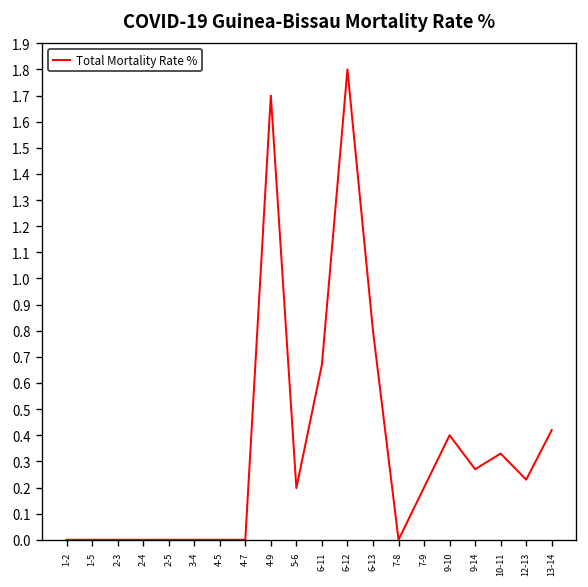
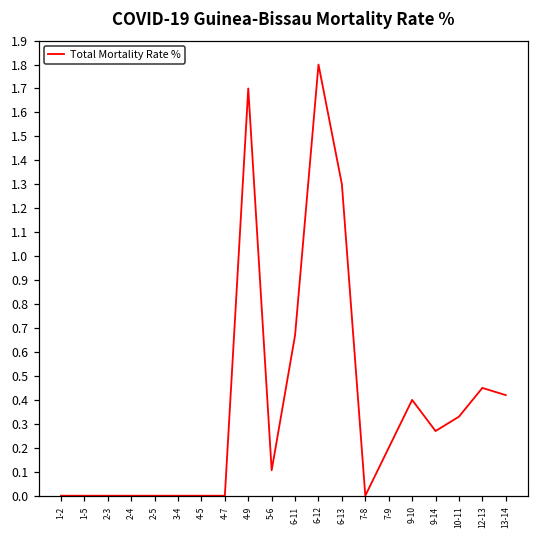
5-6: 0.20 -> 0.11
6-13: 0.8 -> 1.3
12-13: 0.23 -> 0.45
